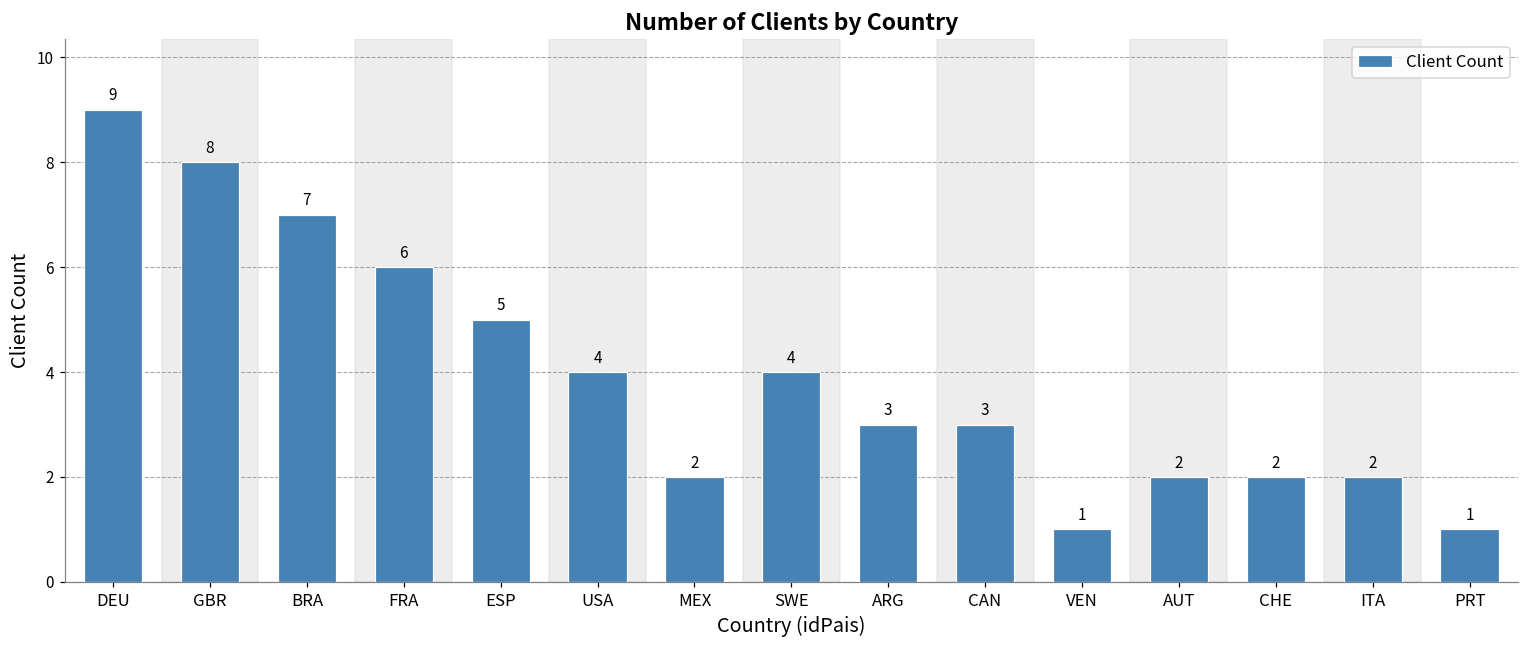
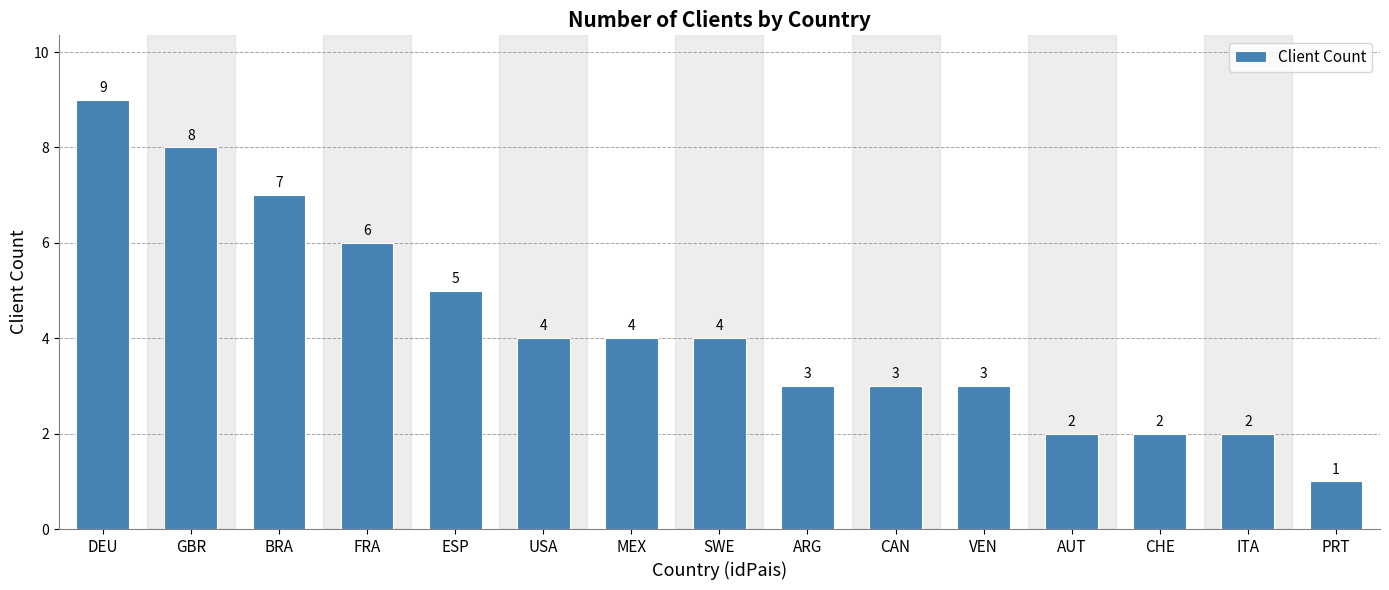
MEX: 2 -> 4
VEN: 1 -> 3
